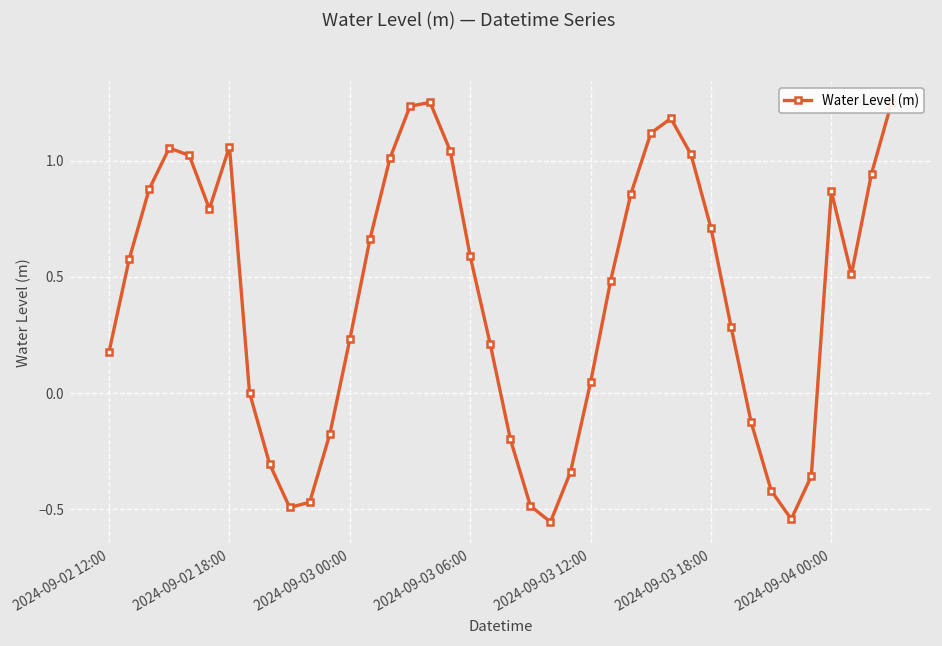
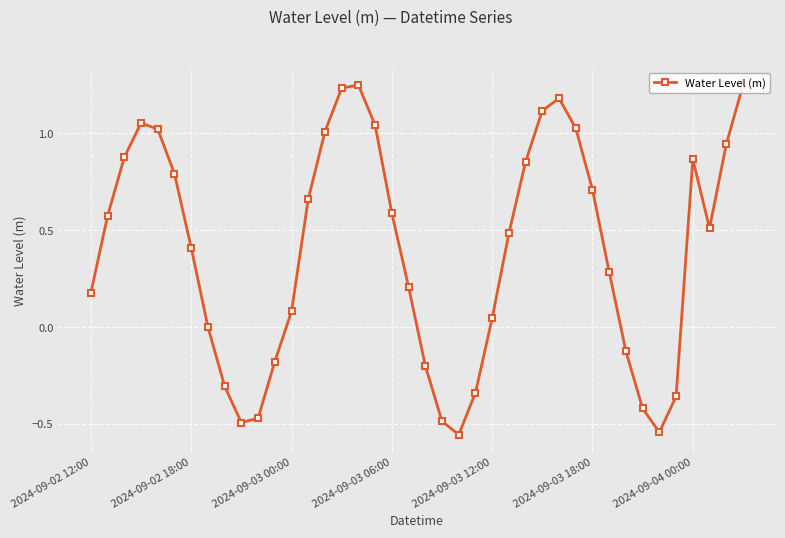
2024-09-02 18:00: 1.06 -> 0.41
2024-09-03 00:00: 0.23 -> 0.08
